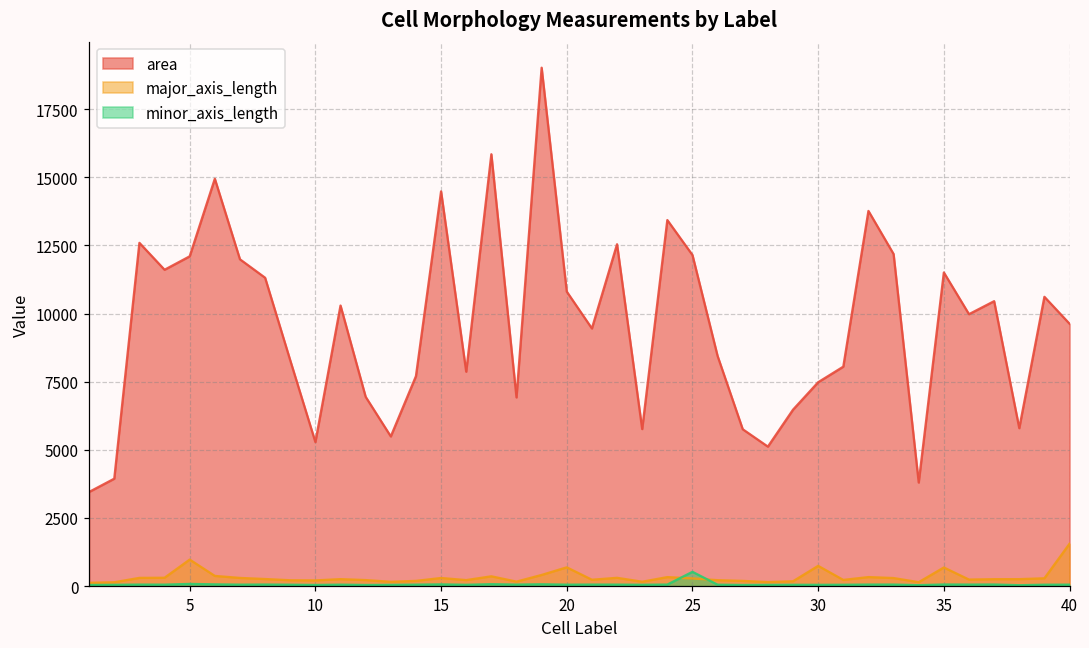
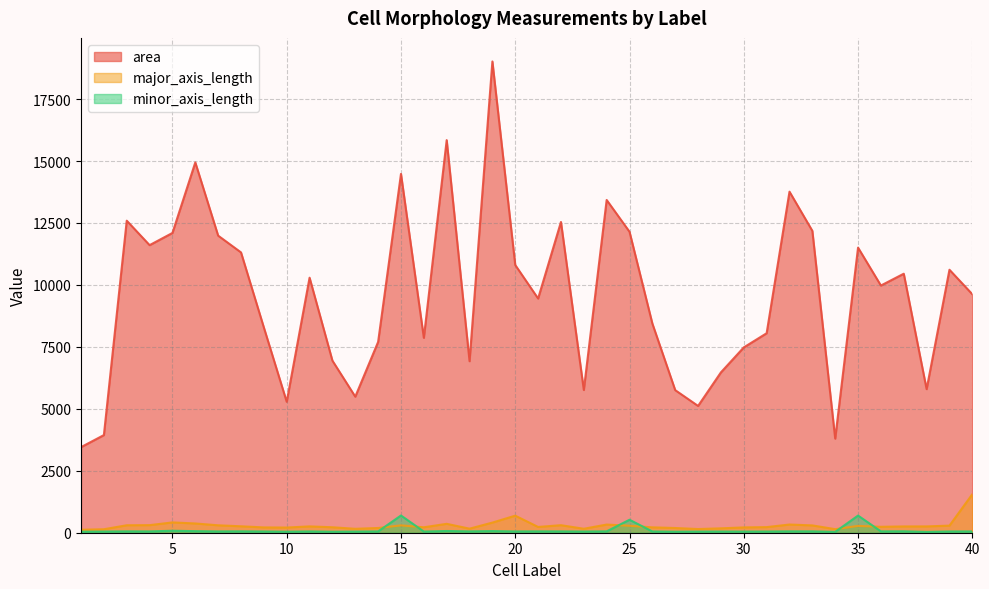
major_axis_length, 5: 1000 -> 400
minor_axis_length, 15: 100 -> 700
major_axis_length, 30: 700 -> 200
major_axis_length, 35: 700 -> 300
minor_axis_length, 35: 100 -> 700
